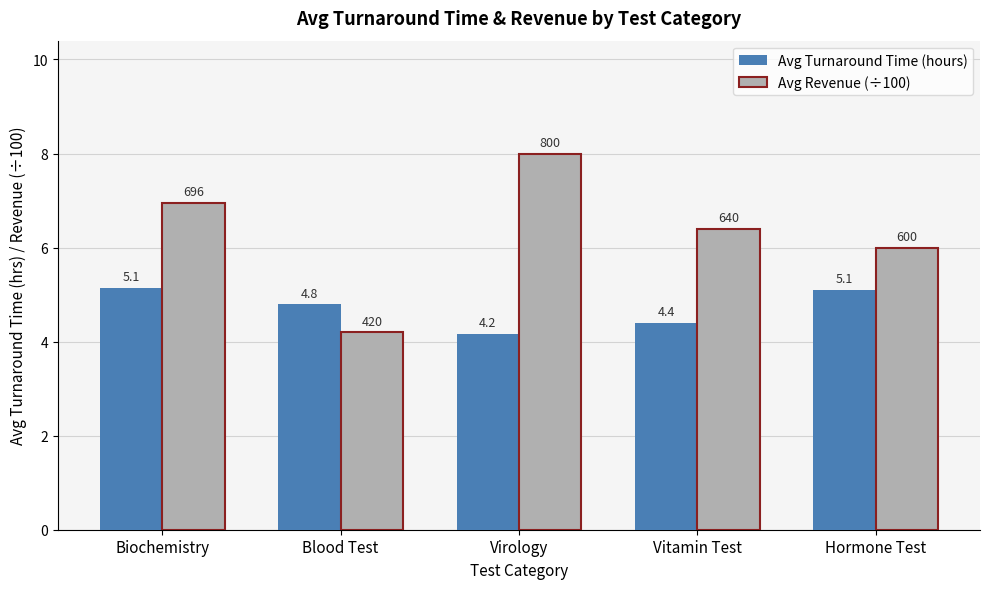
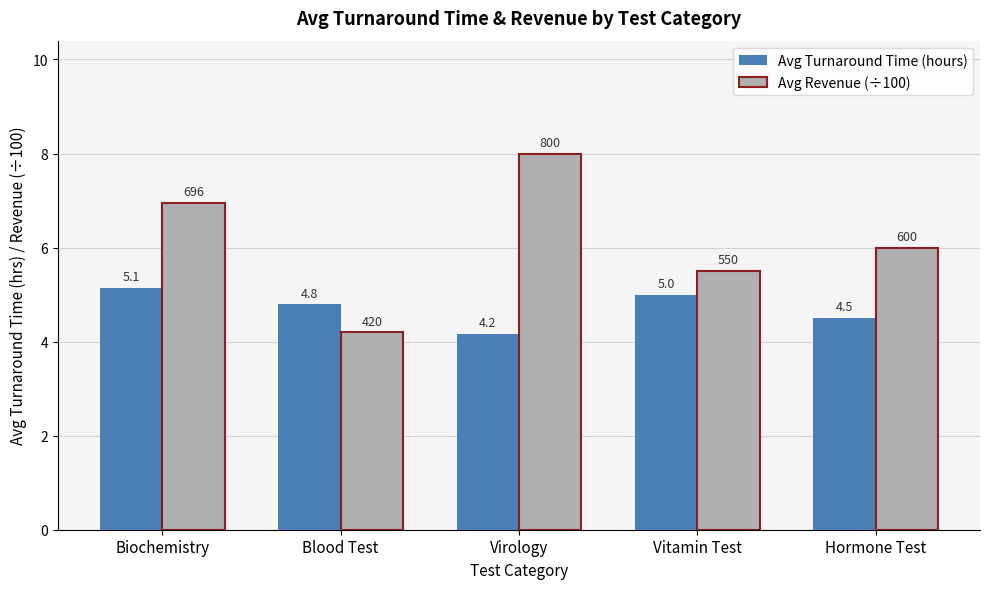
Avg Turnaround Time (hours), Vitamin Test: 4.4 -> 5.0
Avg Revenue (÷100), Vitamin Test: 640 -> 550
Avg Turnaround Time (hours), Hormone Test: 5.1 -> 4.5
